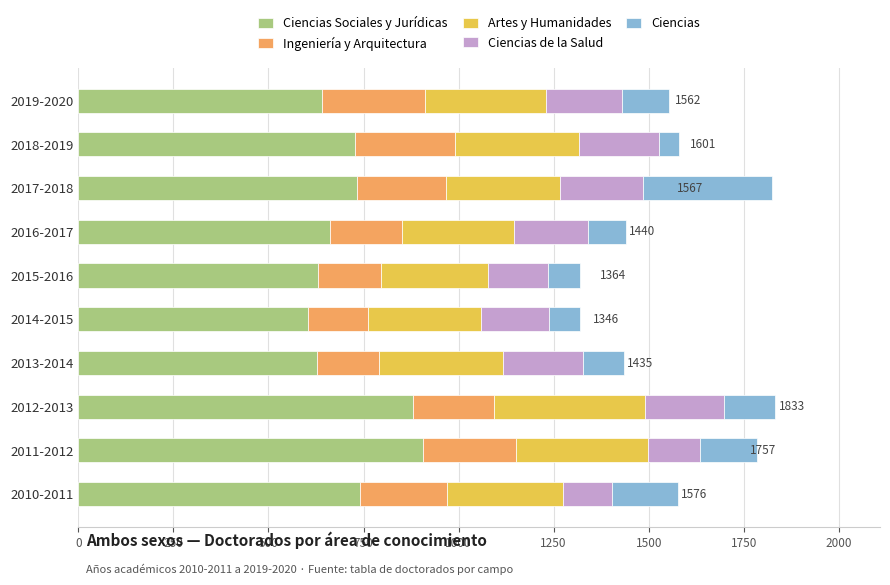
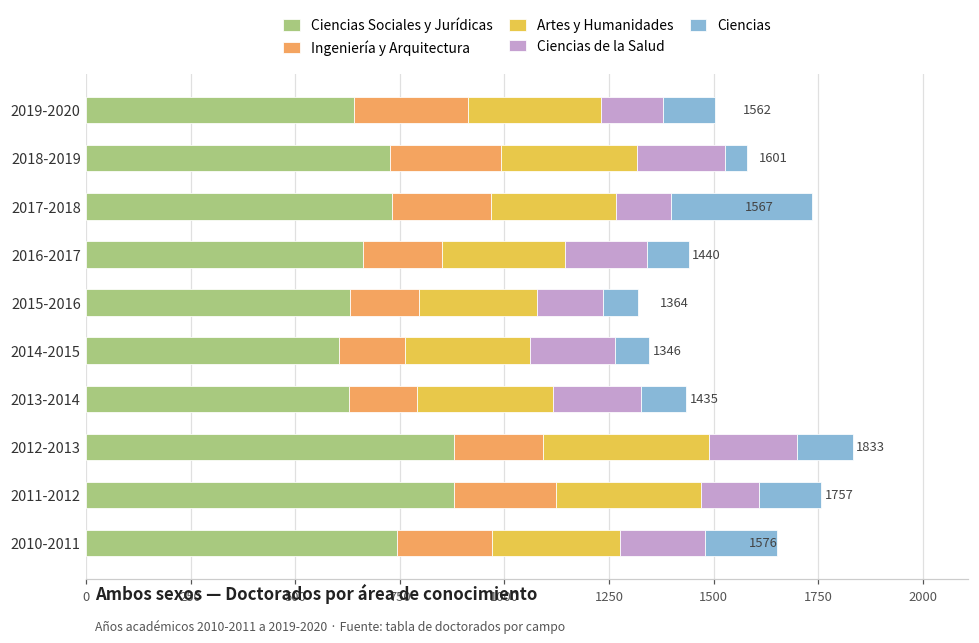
Ciencias de la Salud, 2019-2020: 200 -> 150
Ciencias de la Salud, 2017-2018: 220 -> 130
Ciencias de la Salud, 2014-2015: 180 -> 200
Ciencias Sociales y Jurídicas, 2011-2012: 910 -> 880
Ciencias de la Salud, 2010-2011: 130 -> 210
